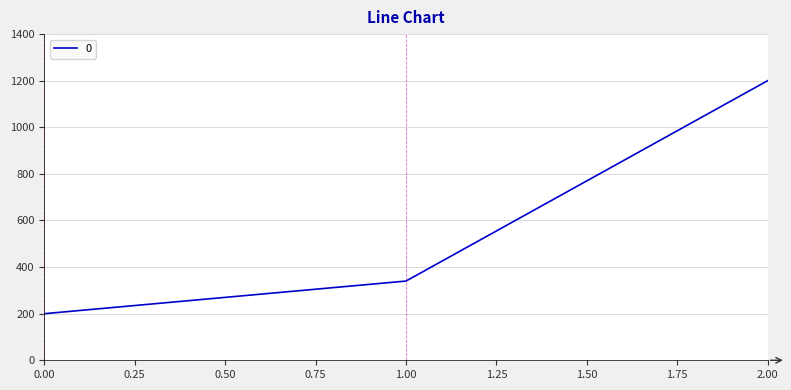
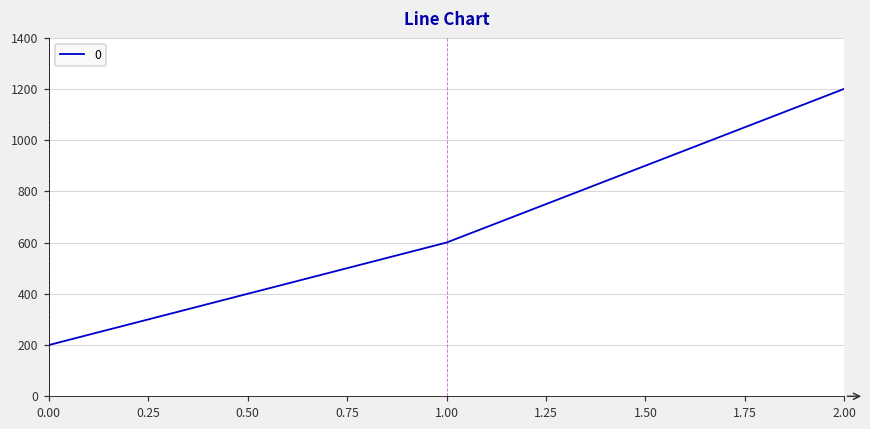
1.00: 340 -> 600
